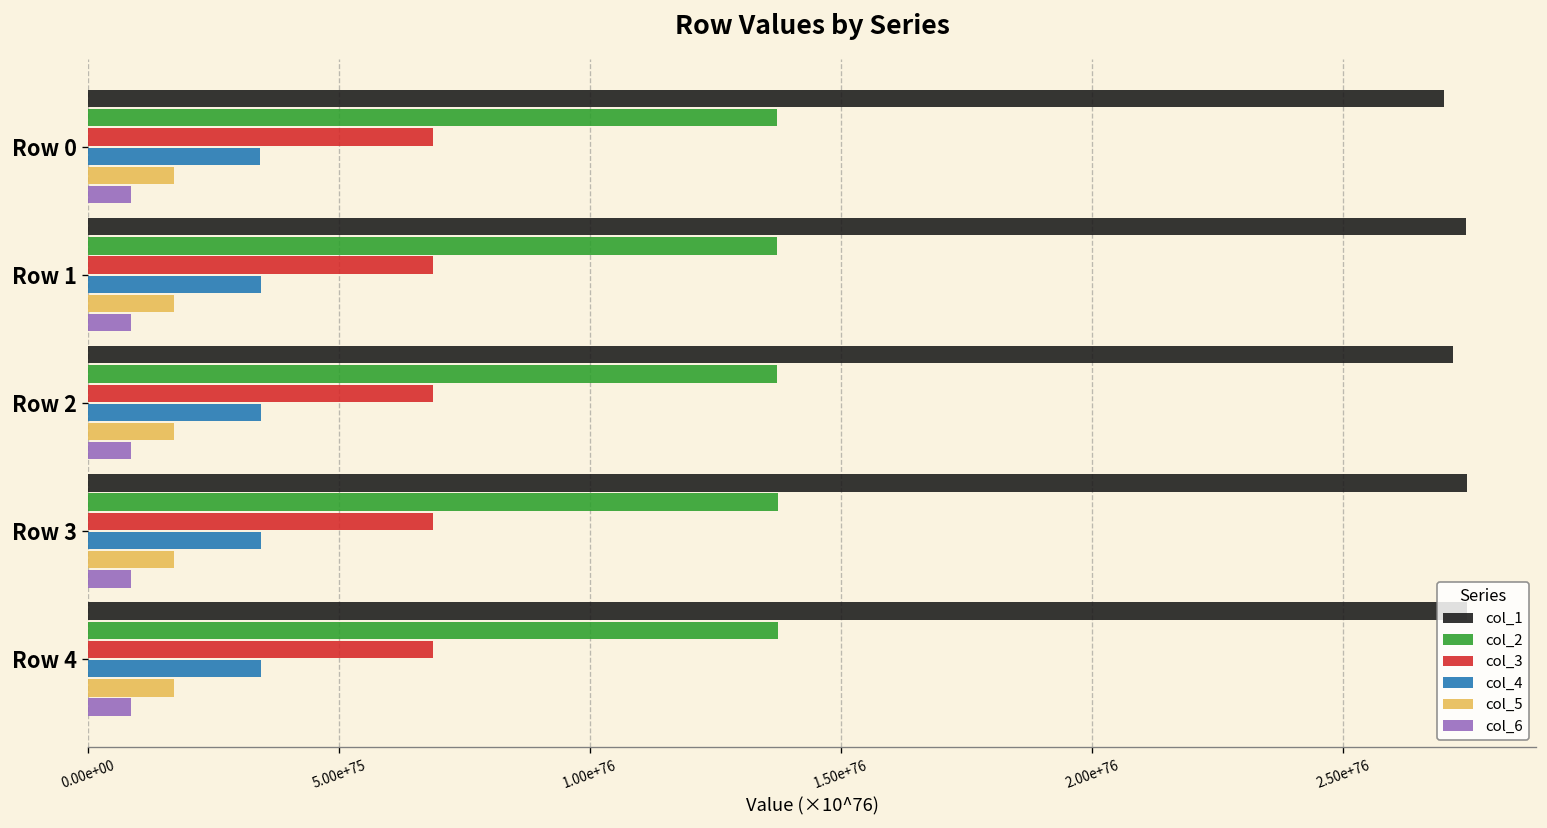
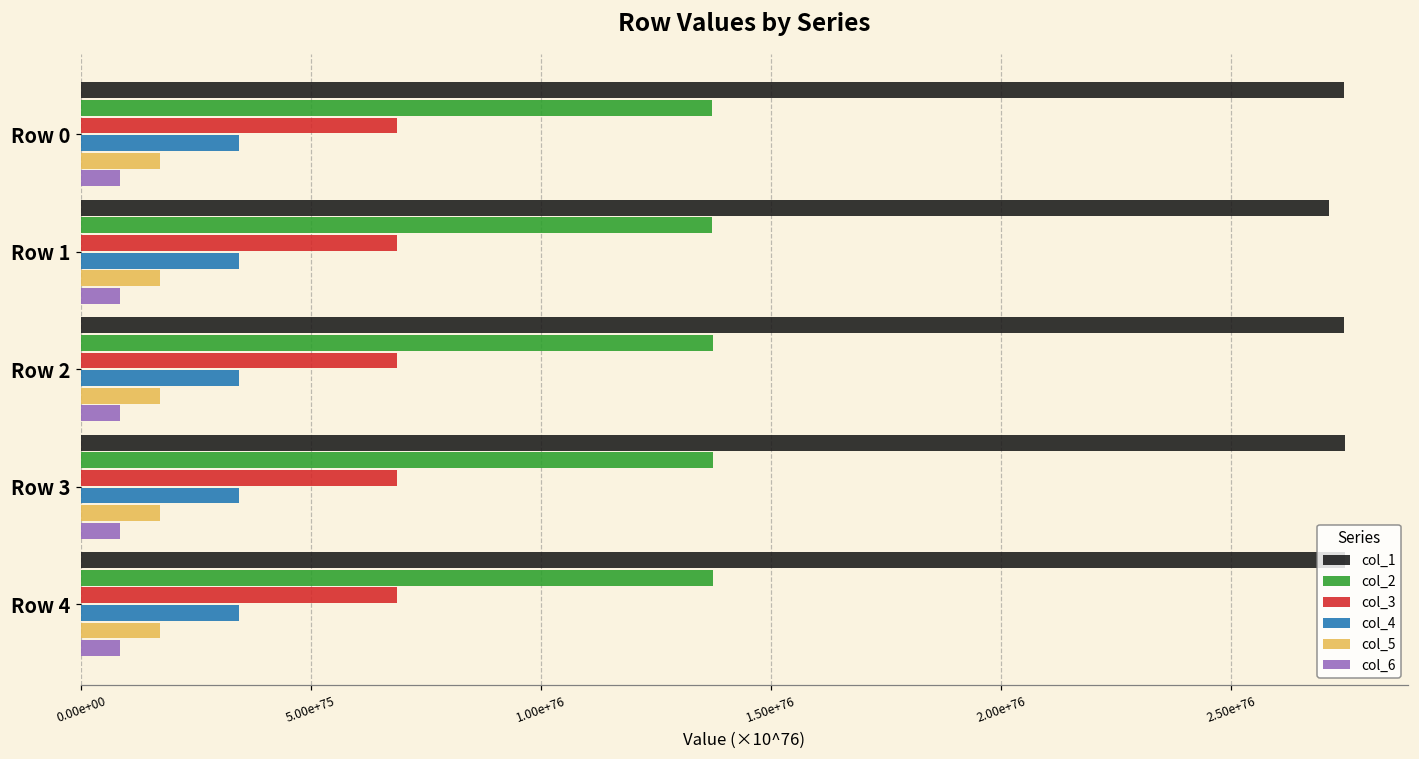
col_1, Row 0: 27000000000000000000000000000000000000000000000000000000000000000000000000000 -> 27500000000000000000000000000000000000000000000000000000000000000000000000000
col_1, Row 1: 27500000000000000000000000000000000000000000000000000000000000000000000000000 -> 27100000000000000000000000000000000000000000000000000000000000000000000000000
col_1, Row 2: 27200000000000000000000000000000000000000000000000000000000000000000000000000 -> 27500000000000000000000000000000000000000000000000000000000000000000000000000
